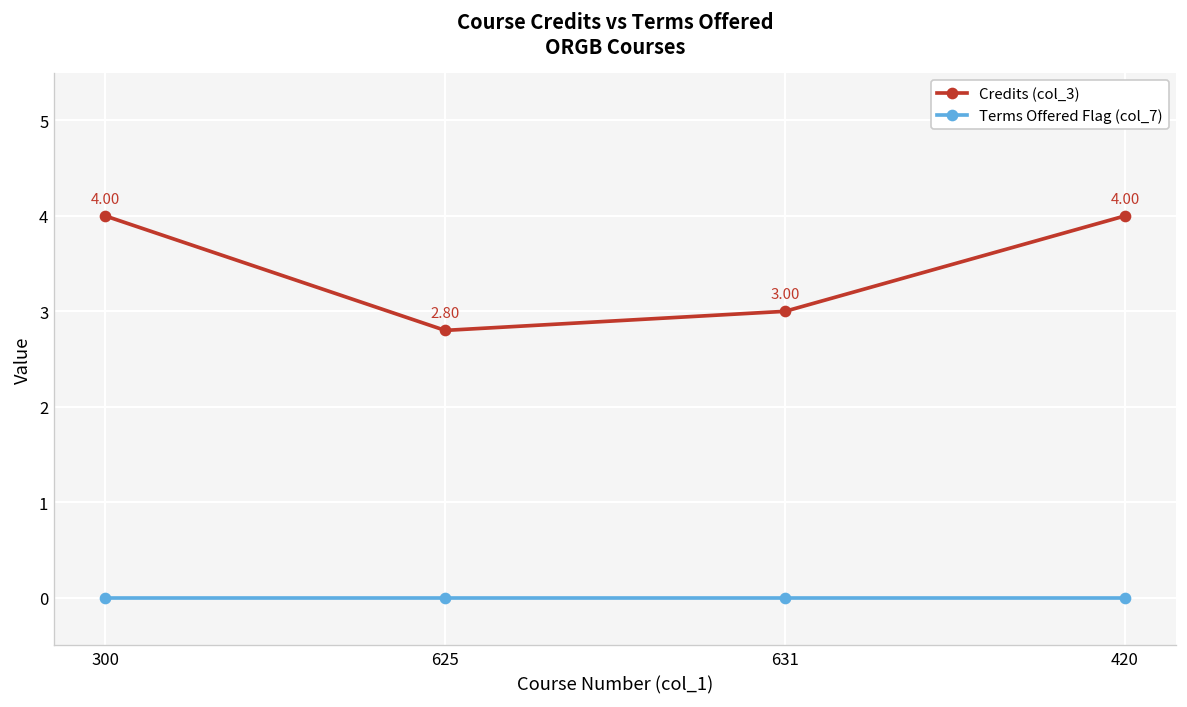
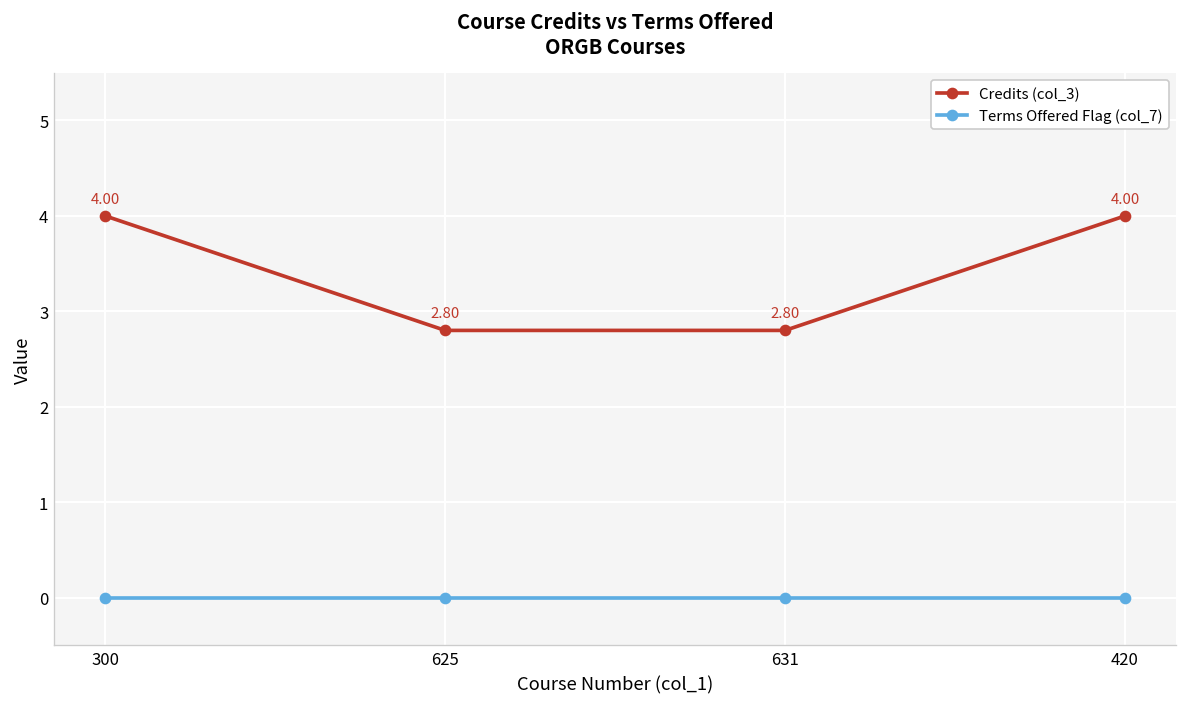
Credits (col_3), 631: 3.00 -> 2.80
